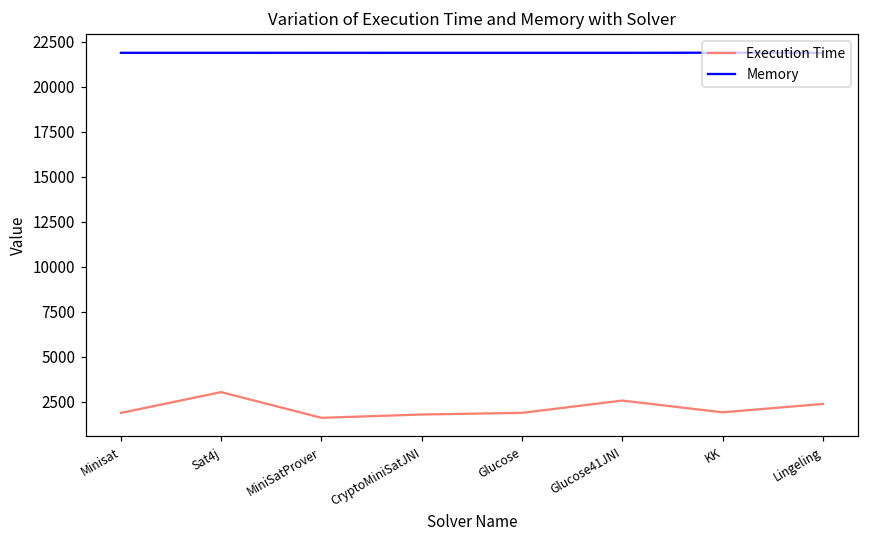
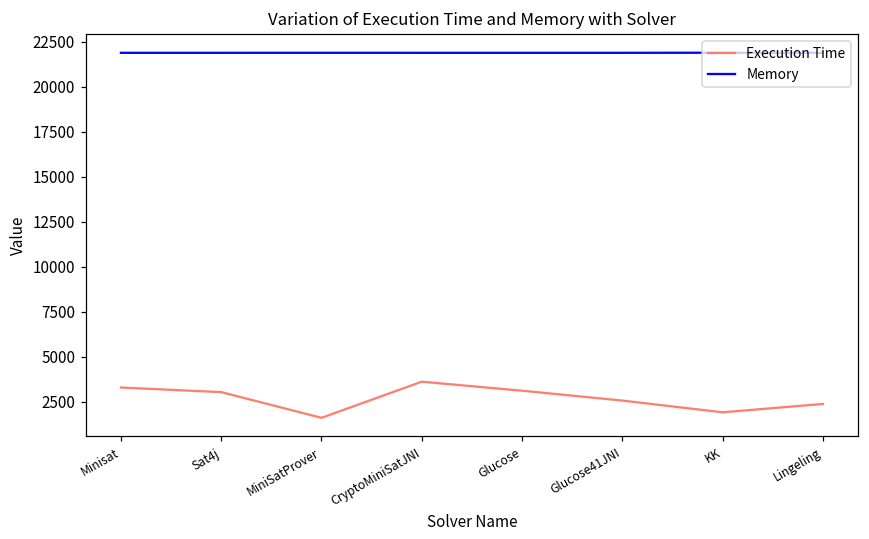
Execution Time, Minisat: 1900 -> 3300
Execution Time, CryptoMiniSatJNI: 1800 -> 3600
Execution Time, Glucose: 1900 -> 3100
